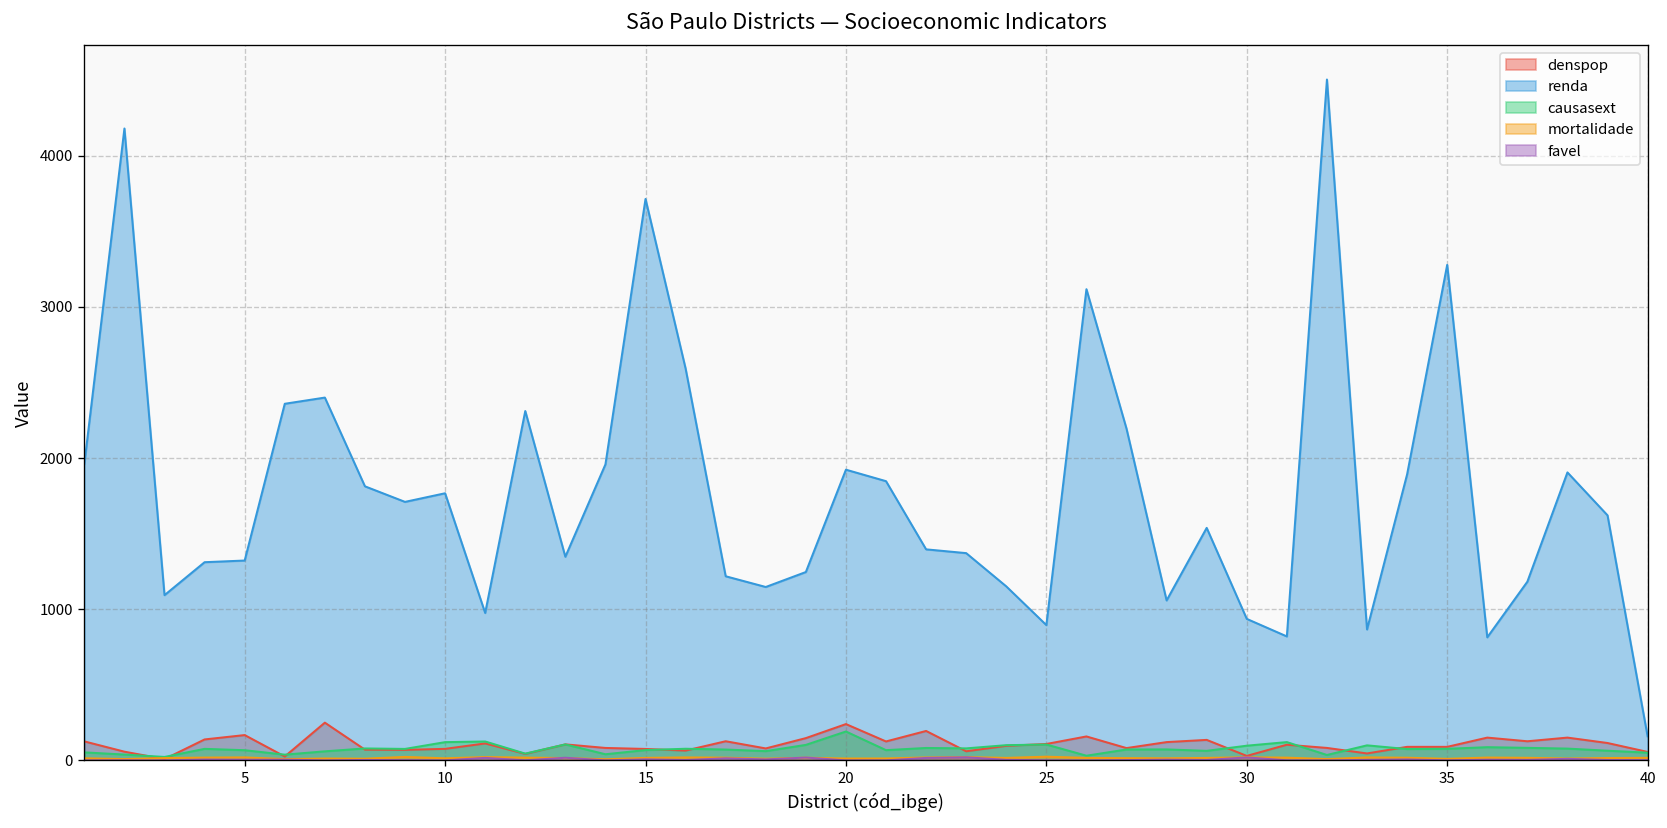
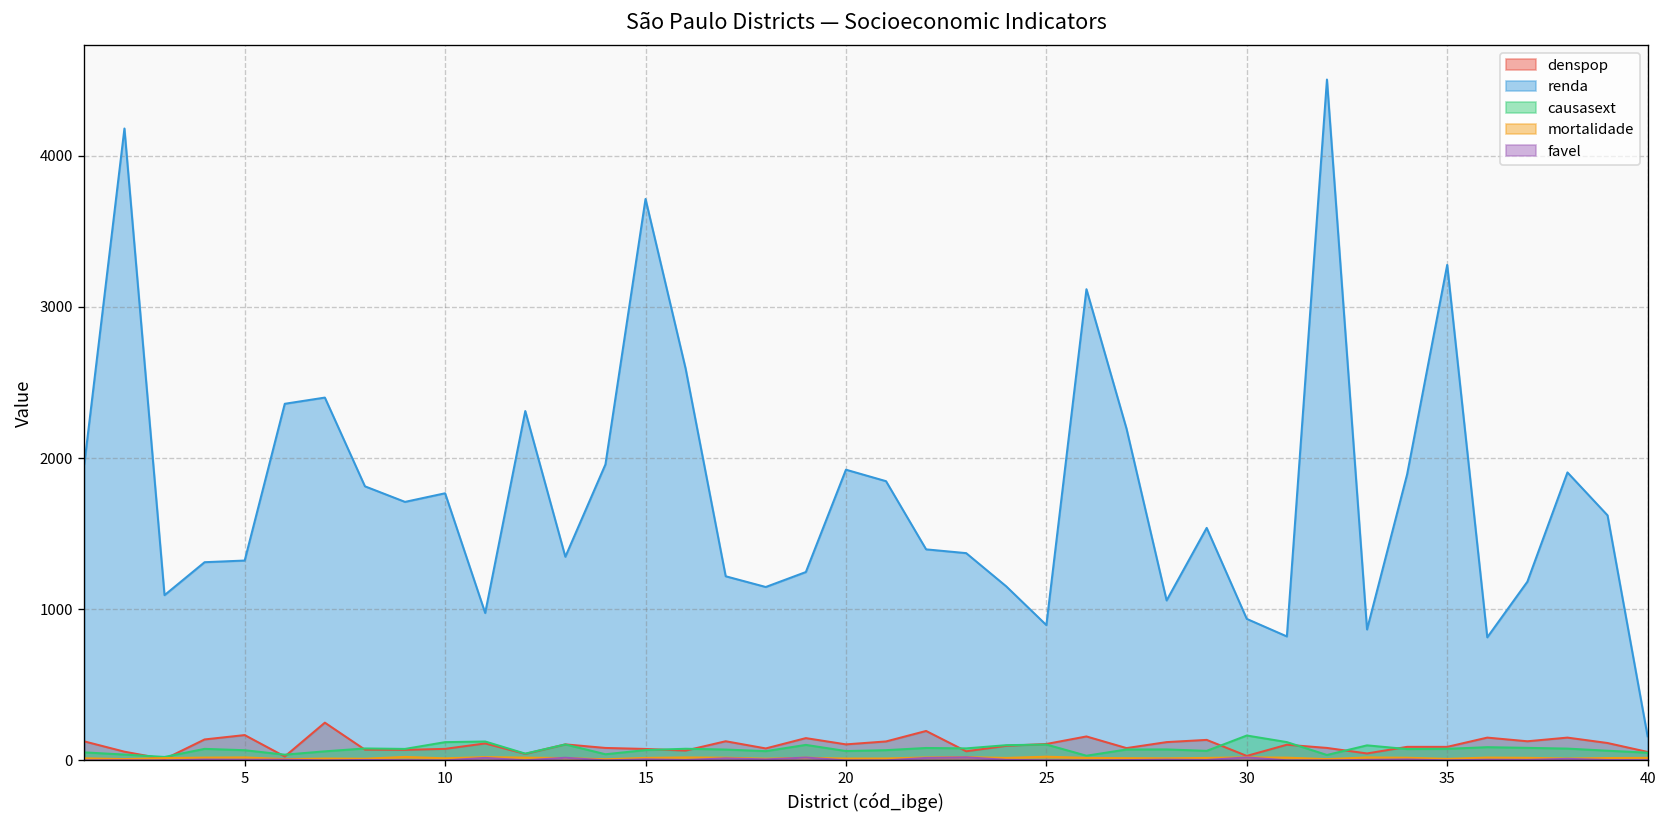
denspop, 20: 240 -> 110
causasext, 20: 190 -> 60
causasext, 30: 100 -> 160
